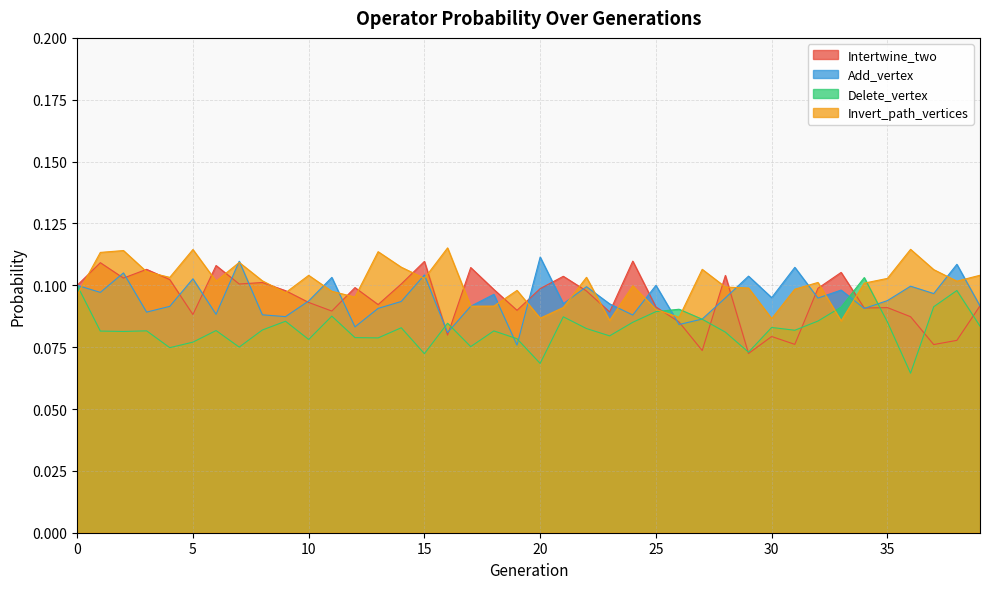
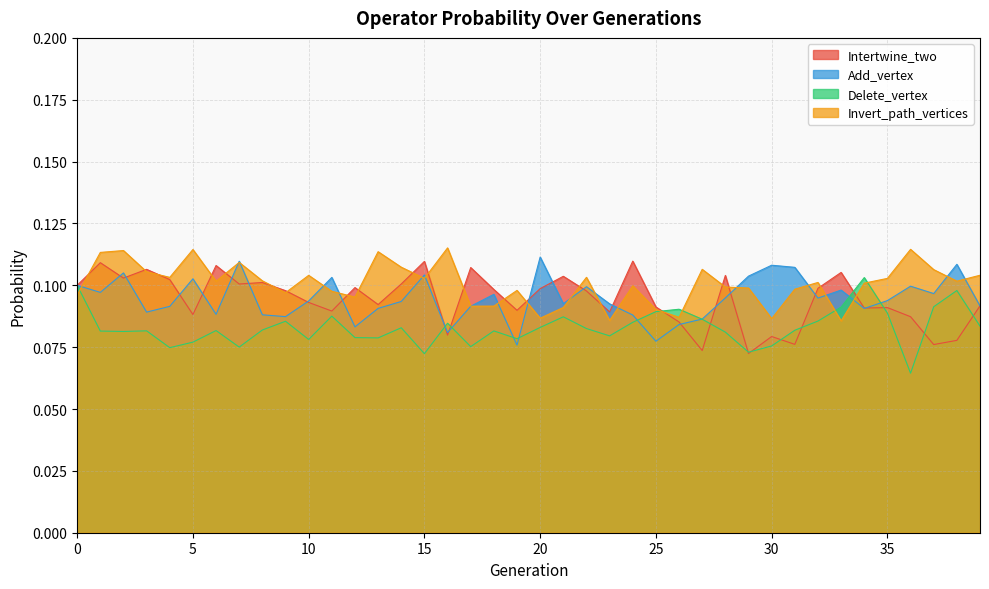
Delete_vertex, 20: 0.068 -> 0.083
Add_vertex, 25: 0.100 -> 0.077
Add_vertex, 30: 0.095 -> 0.108
Delete_vertex, 30: 0.083 -> 0.075
Delete_vertex, 35: 0.085 -> 0.089
